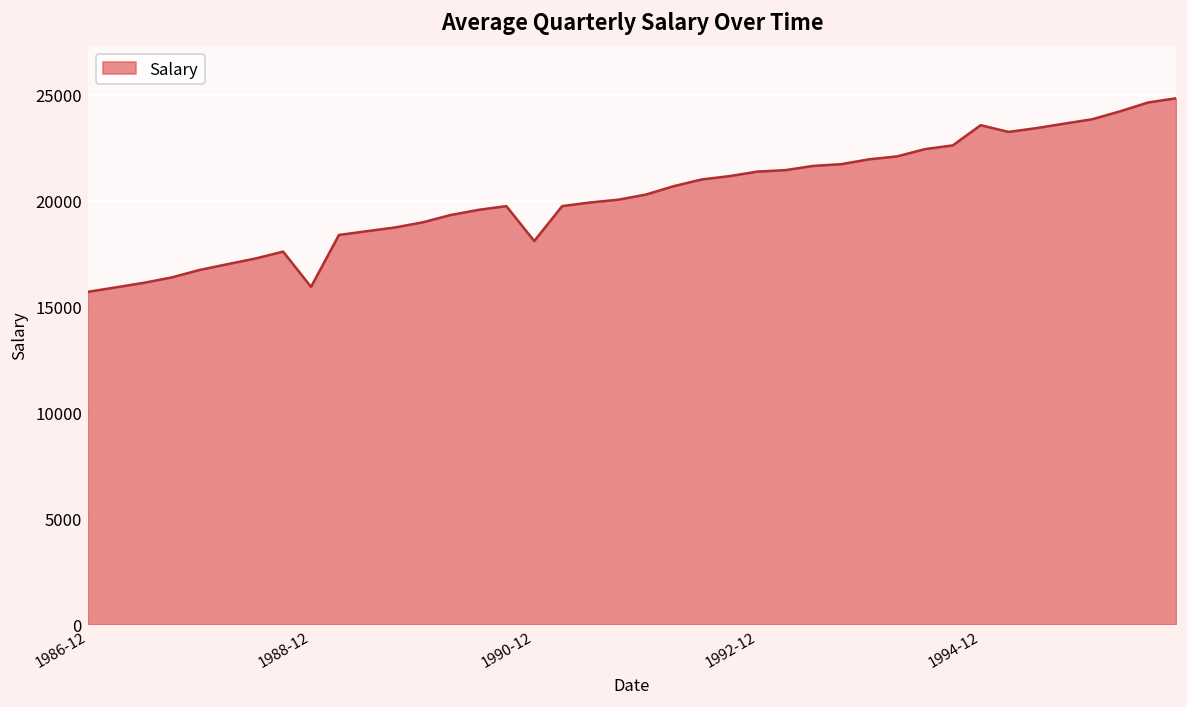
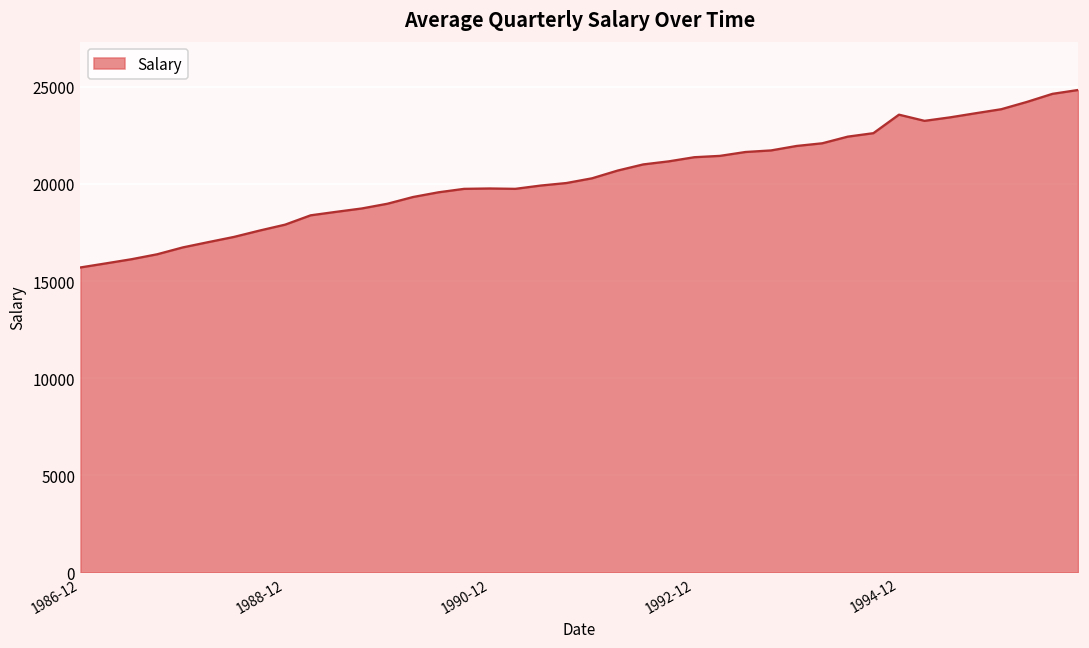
1988-12: 15900 -> 17900
1990-12: 18100 -> 19800
